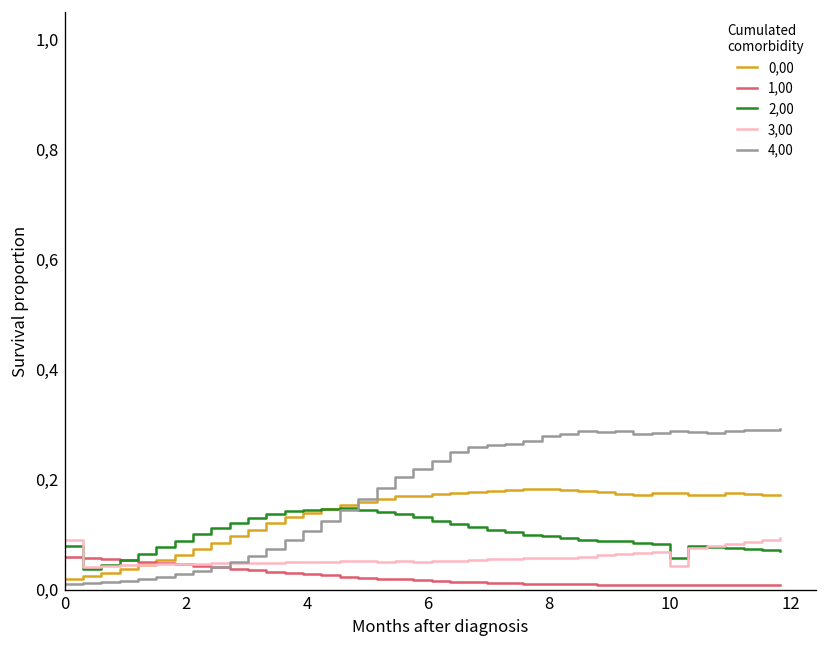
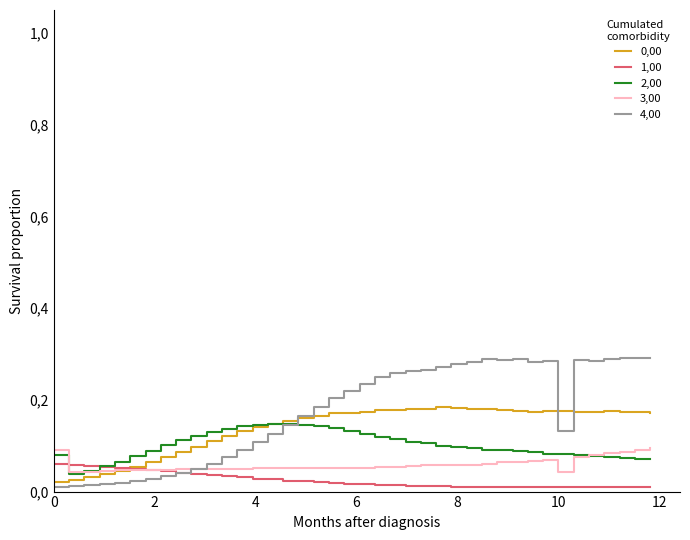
2,00, 10: 0.6 -> 0.8
4,00, 10: 2.9 -> 1.3
